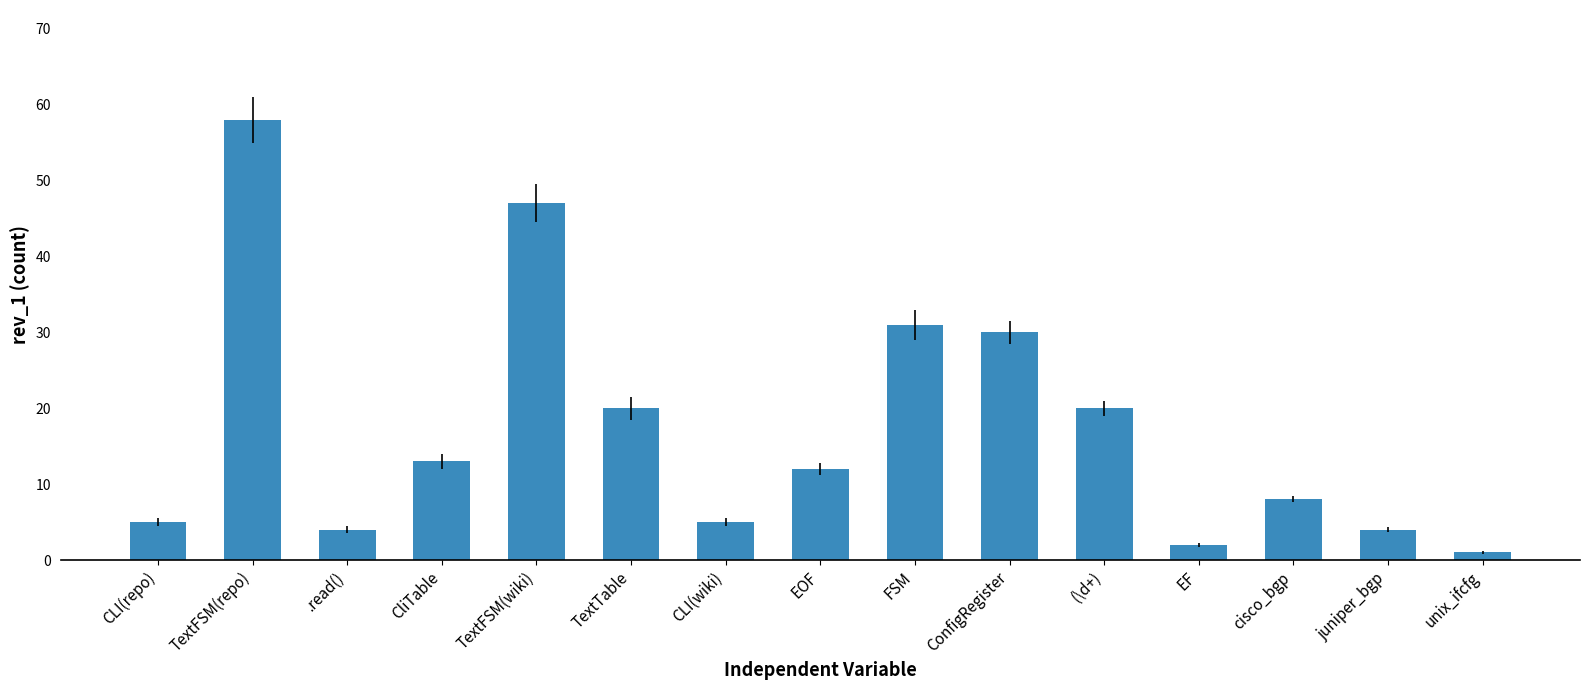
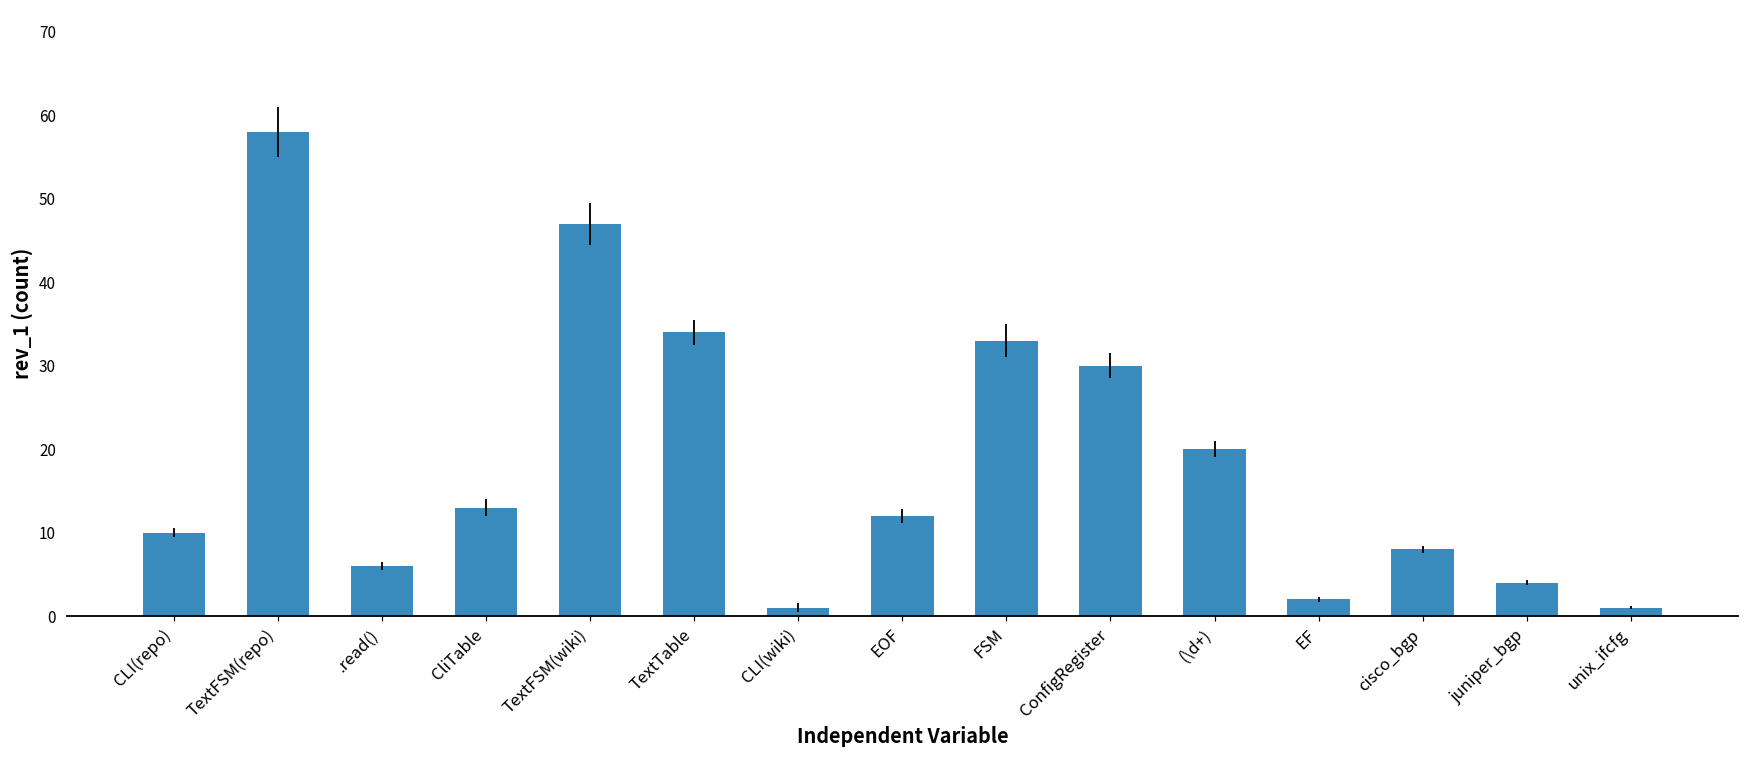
CLI(repo): 5 -> 10
.read(): 4 -> 6
TextTable: 20 -> 34
CLI(wiki): 5 -> 1
FSM: 31 -> 33
